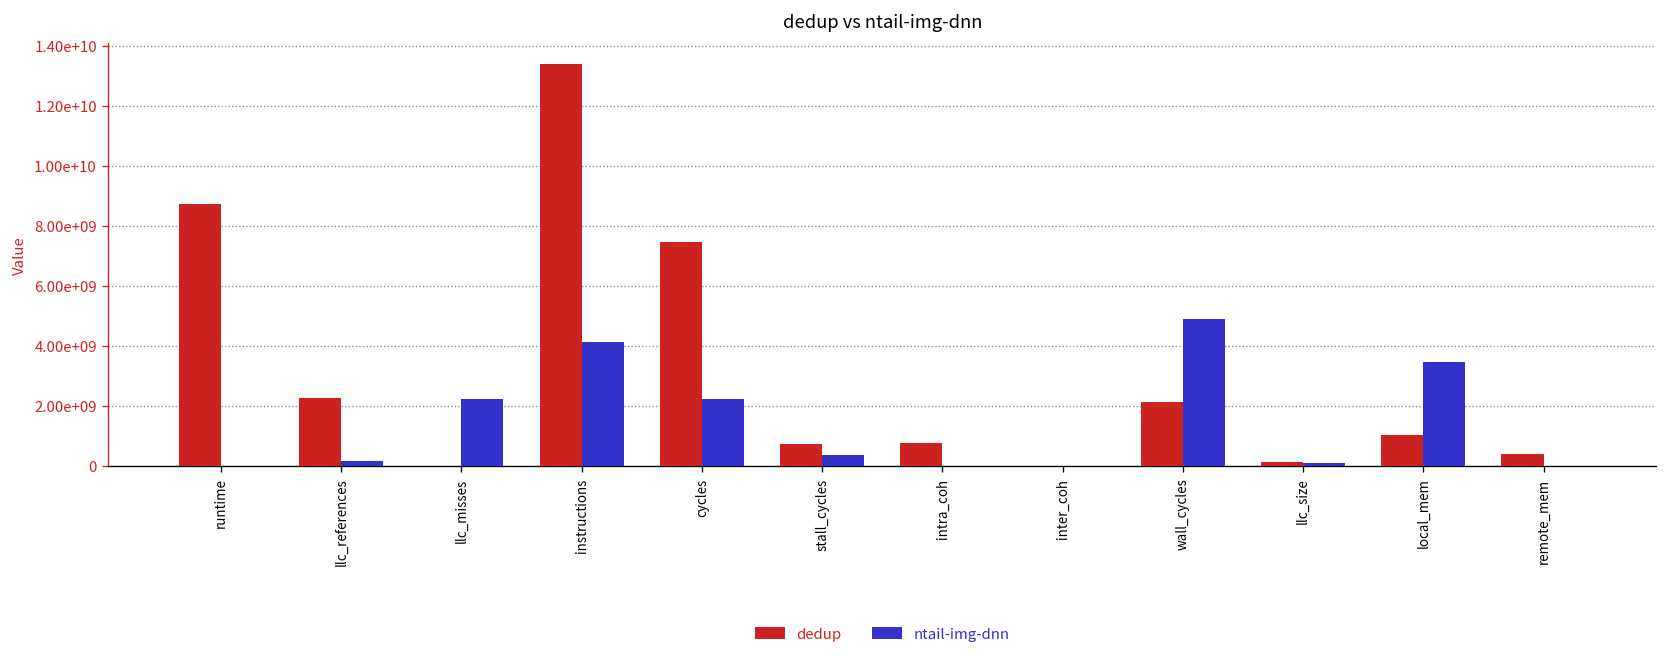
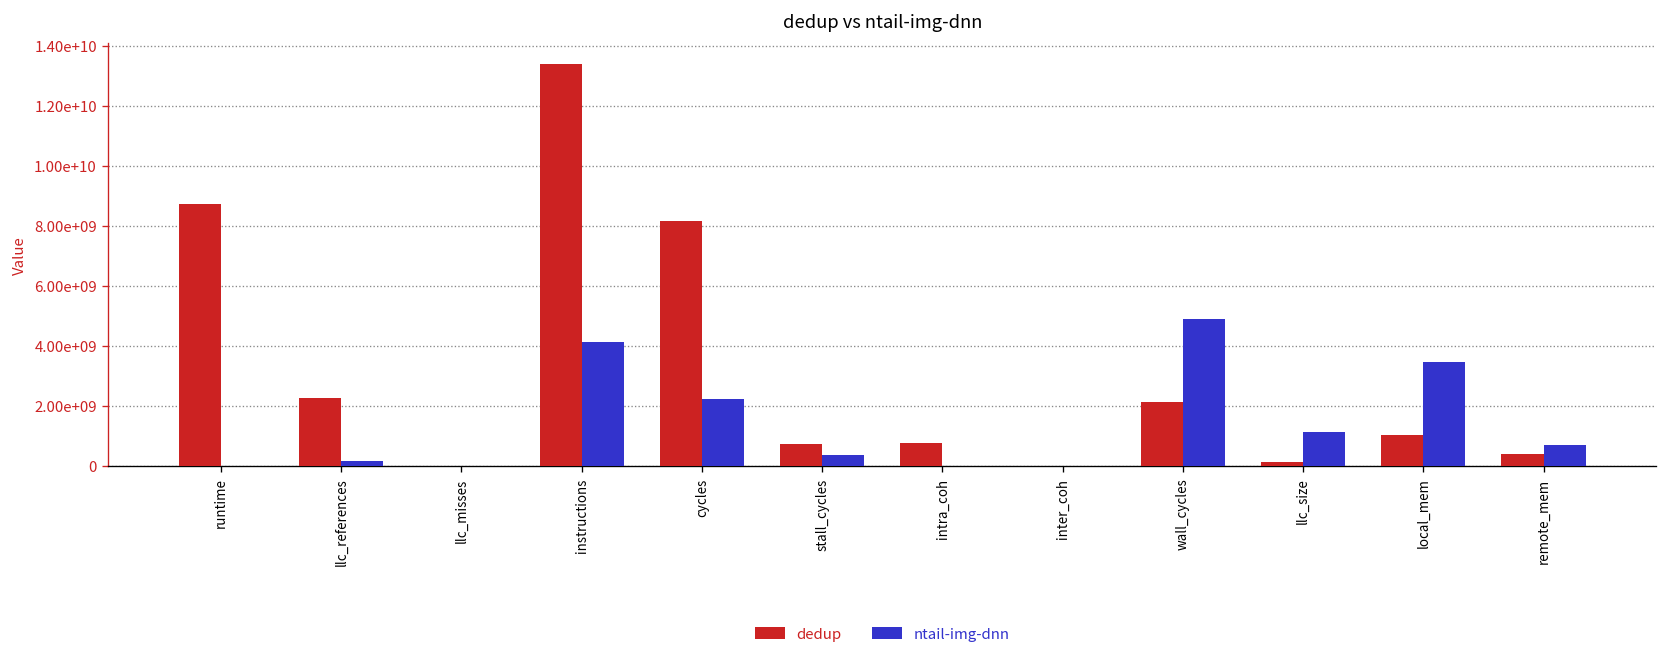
ntail-img-dnn, llc_misses: 2200000000 -> 0
dedup, cycles: 7500000000 -> 8200000000
ntail-img-dnn, llc_size: 100000000 -> 1100000000
ntail-img-dnn, remote_mem: 0 -> 700000000
